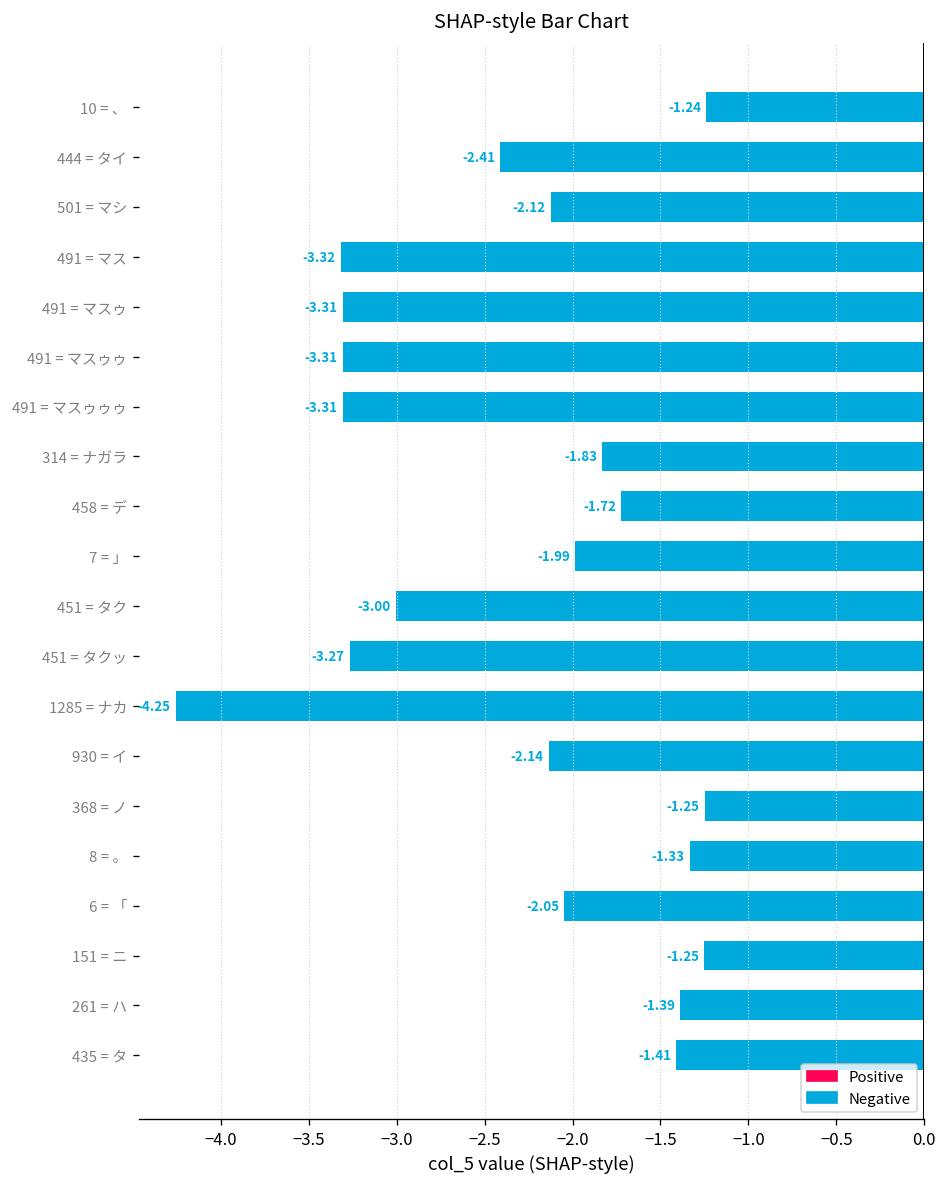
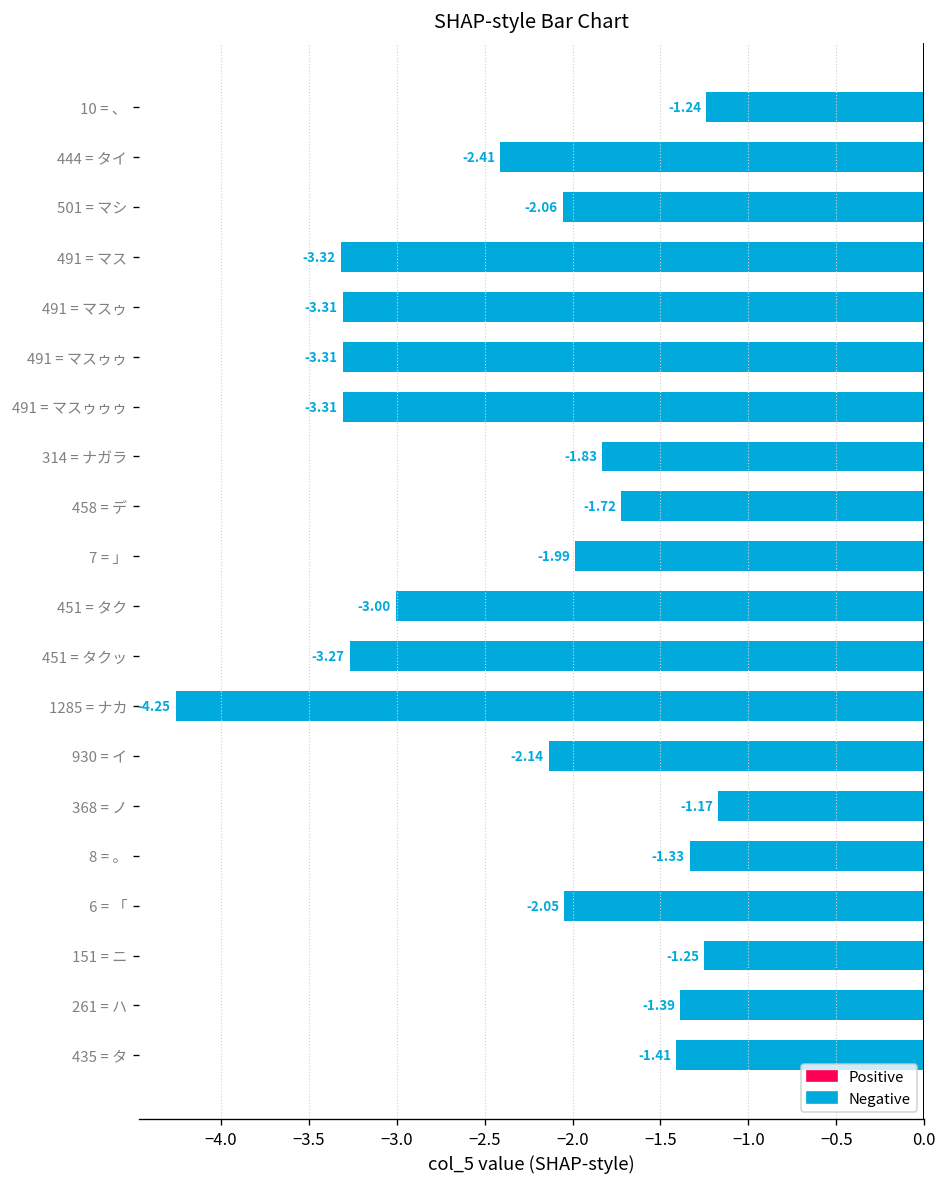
501 = マシ: -2.12 -> -2.06
368 = ノ: -1.25 -> -1.17
